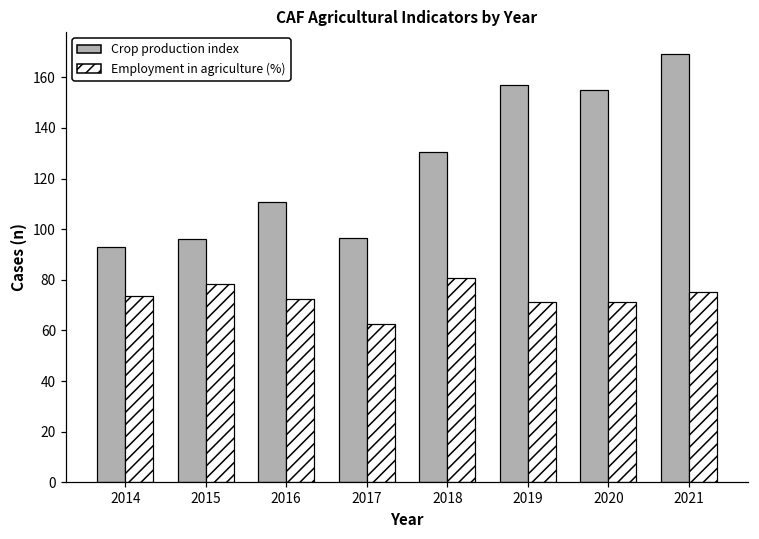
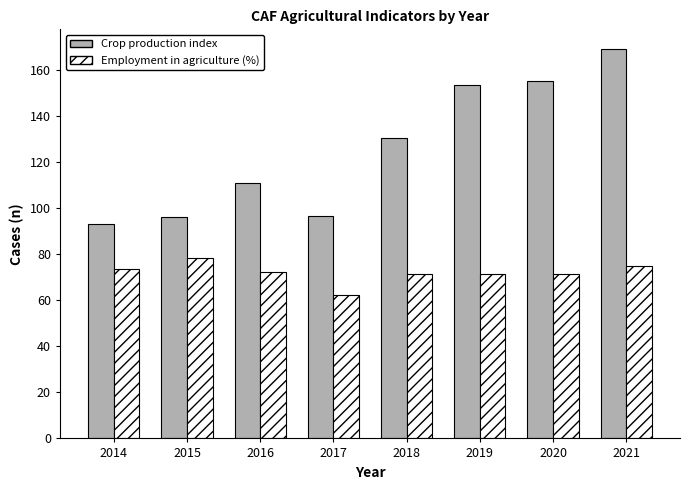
Employment in agriculture (%), 2018: 81 -> 72
Crop production index, 2019: 157 -> 153
